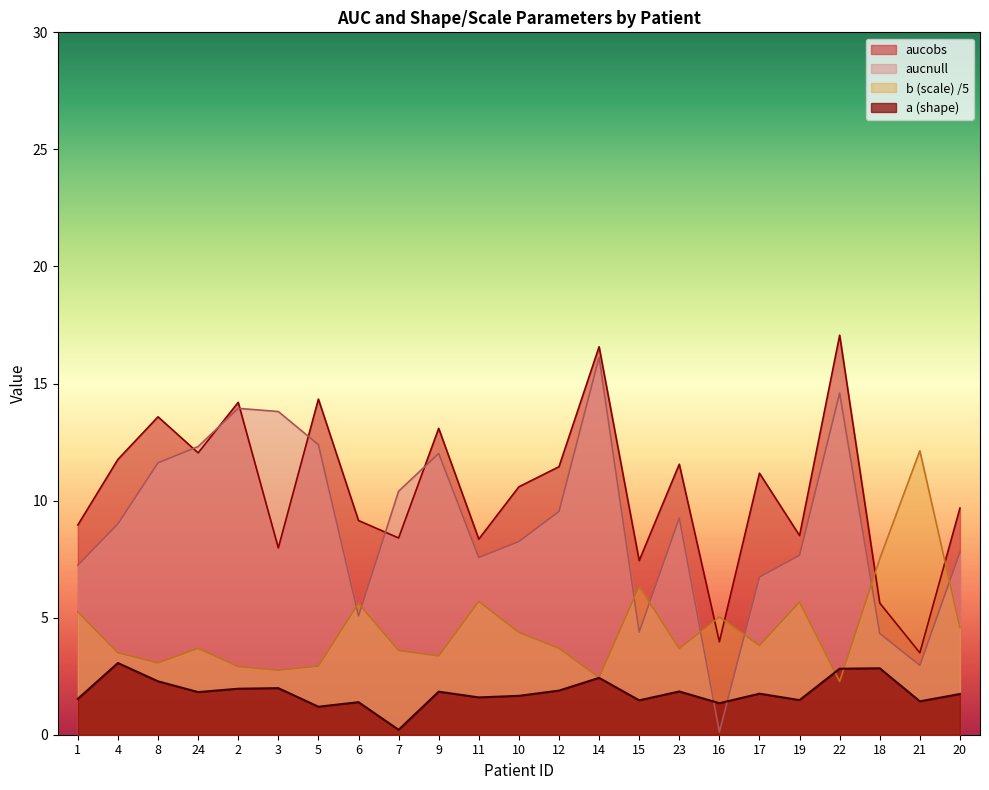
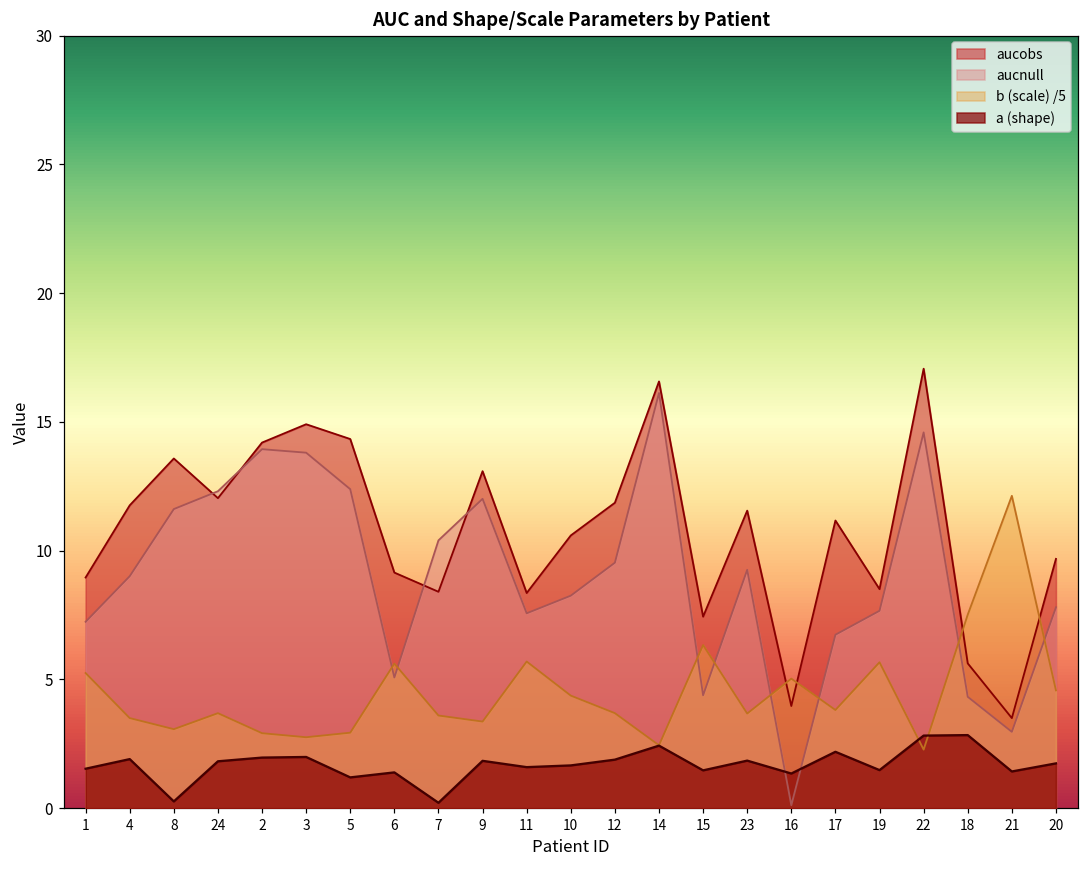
a (shape), 4: 3.1 -> 1.9
a (shape), 8: 2.3 -> 0.3
aucobs, 3: 8.0 -> 14.9
aucobs, 12: 11.4 -> 11.9
a (shape), 17: 1.8 -> 2.2
